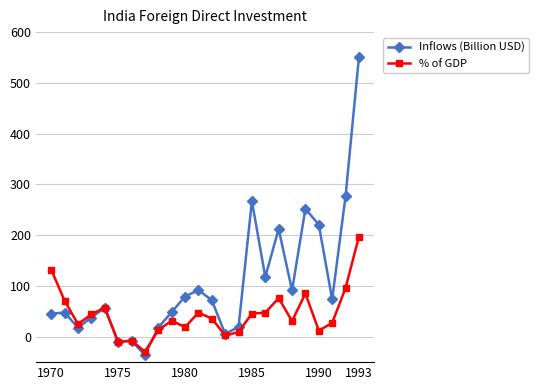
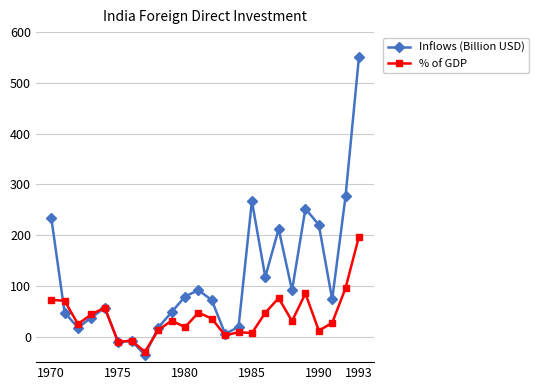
Inflows (Billion USD), 1970: 50 -> 230
% of GDP, 1970: 130 -> 70
% of GDP, 1985: 50 -> 10
